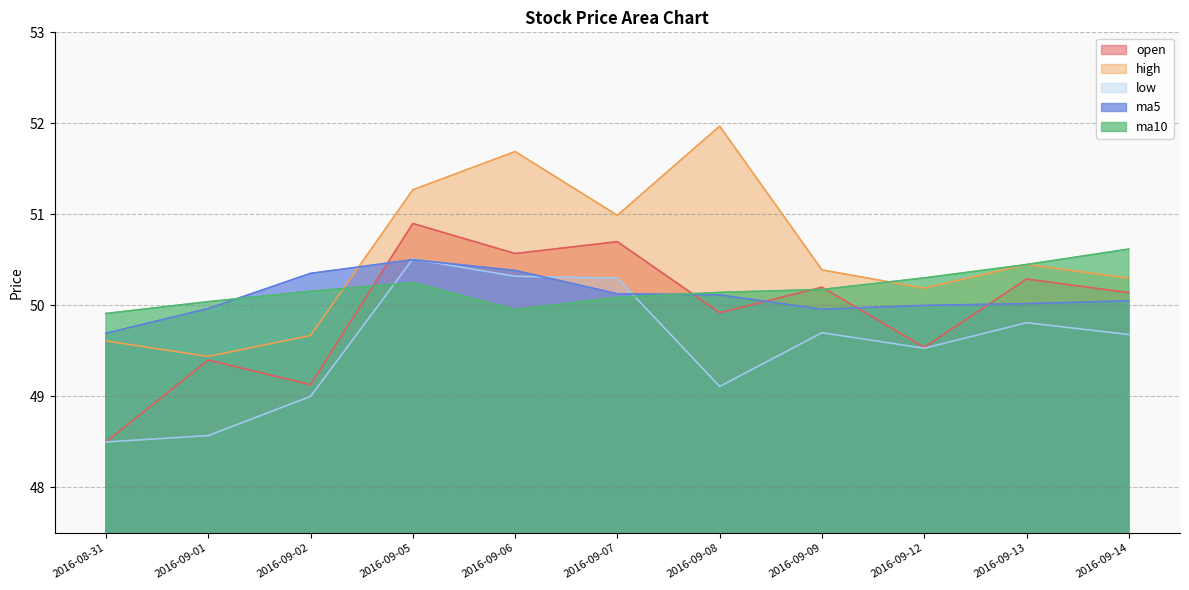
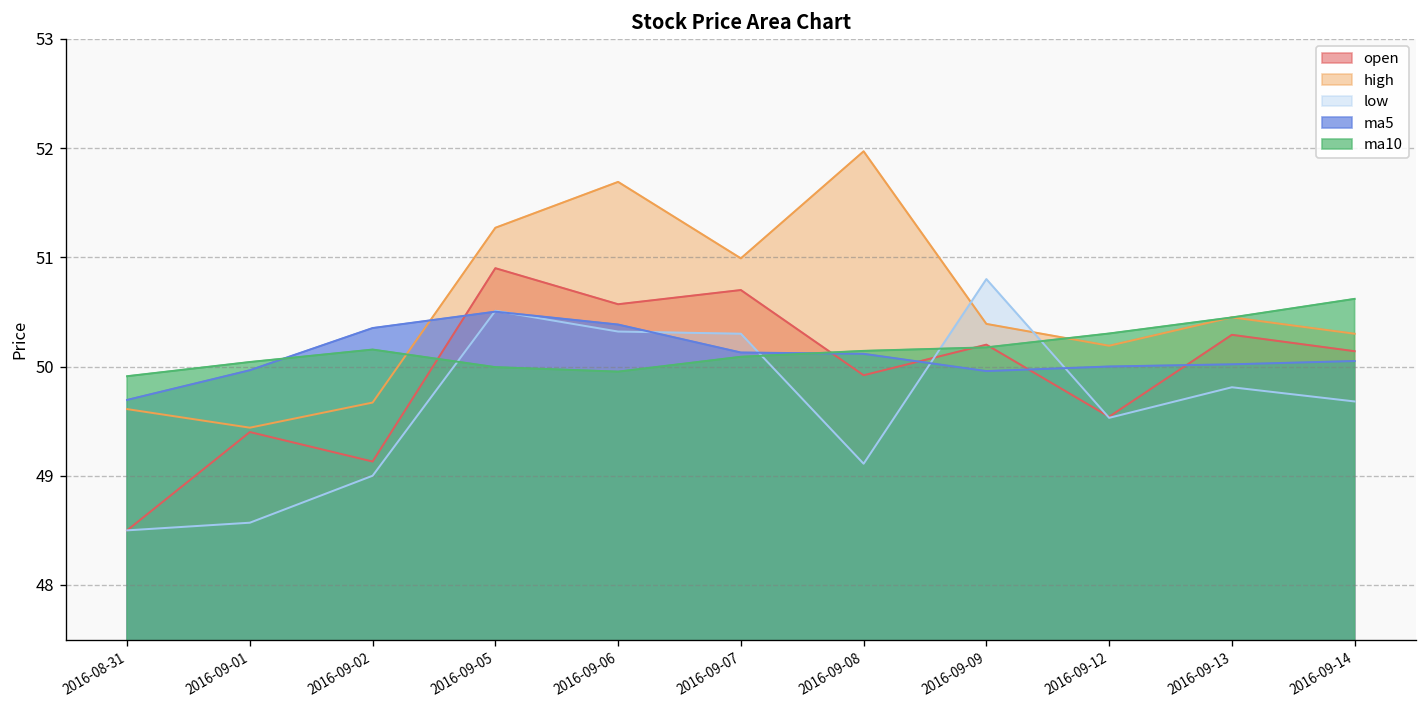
ma10, 2016-09-05: 50.3 -> 50.0
low, 2016-09-09: 49.7 -> 50.8
